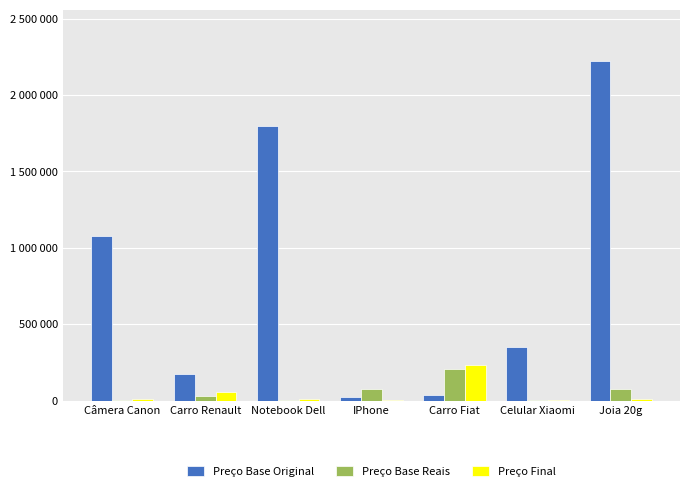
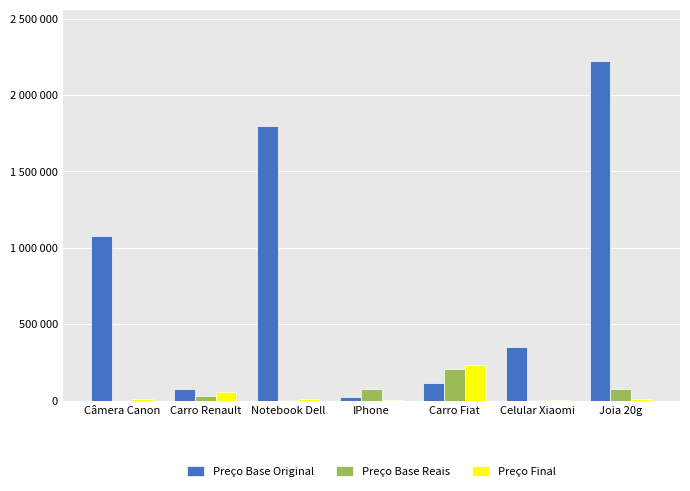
Preço Base Original, Carro Renault: 180000 -> 80000
Preço Base Original, Carro Fiat: 40000 -> 120000
